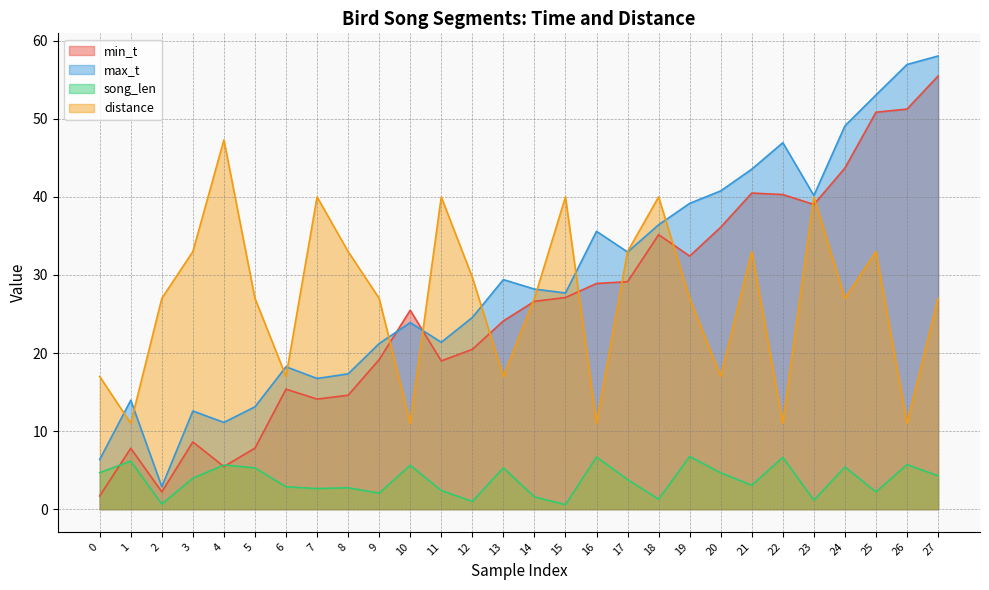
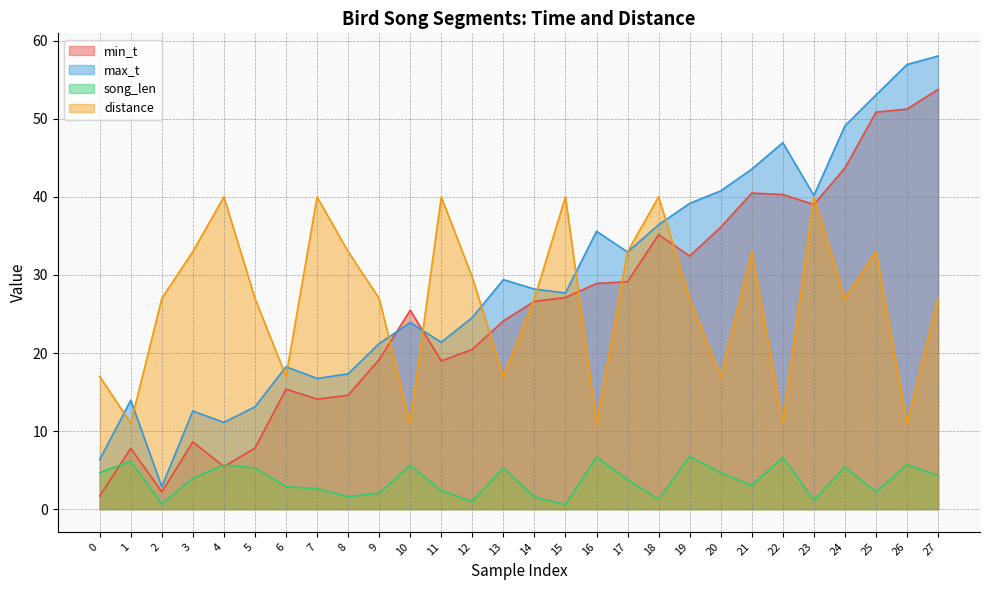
distance, 4: 47 -> 40
song_len, 8: 3 -> 2
min_t, 27: 55 -> 54
